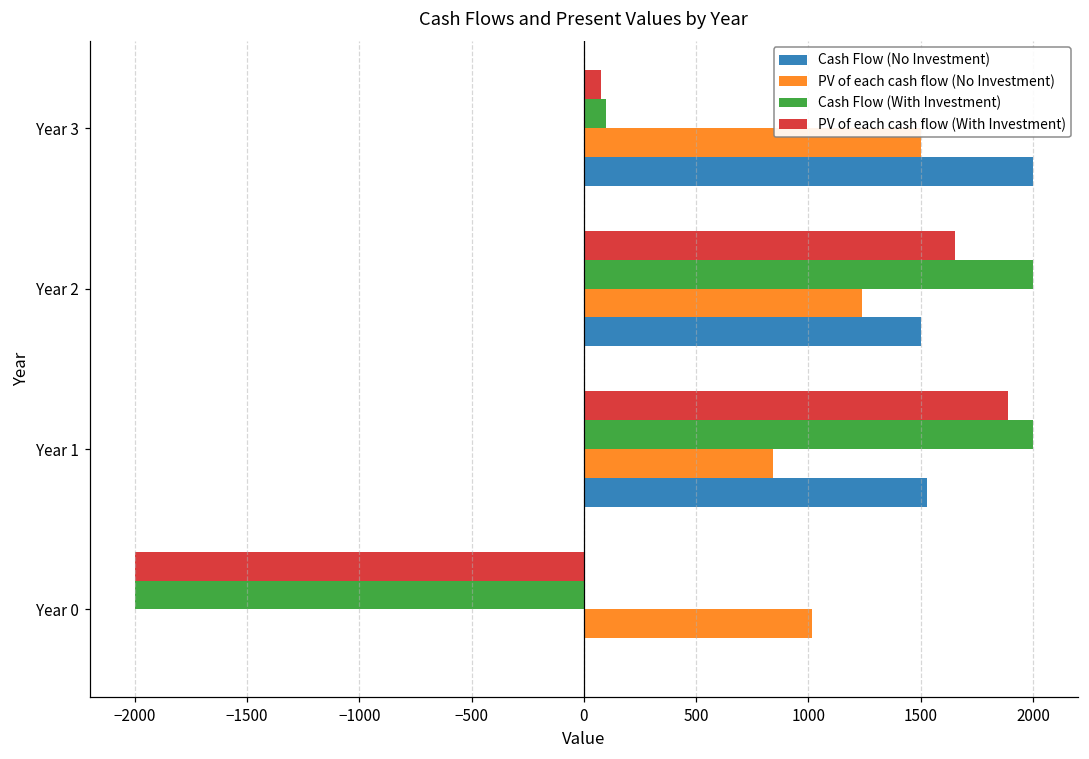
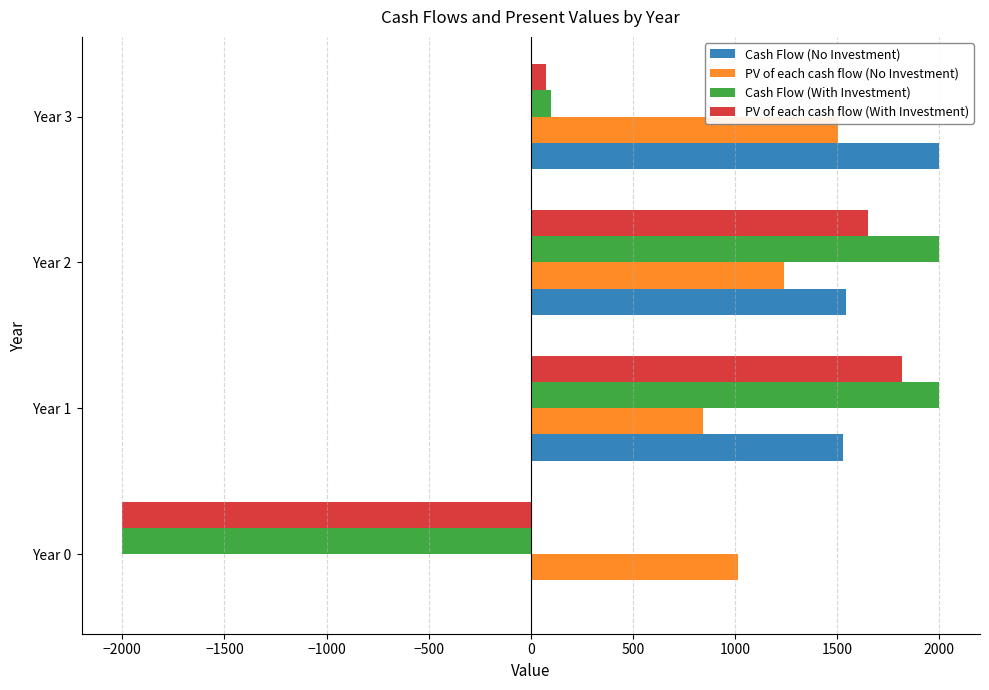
Cash Flow (No Investment), Year 2: 1500 -> 1540
PV of each cash flow (With Investment), Year 1: 1890 -> 1820
